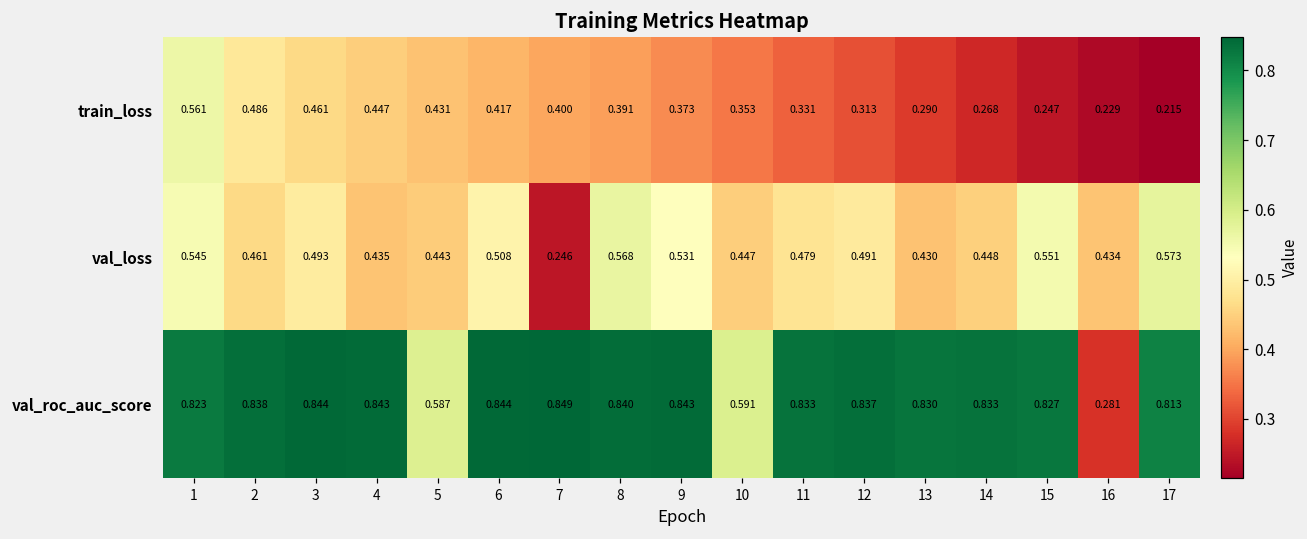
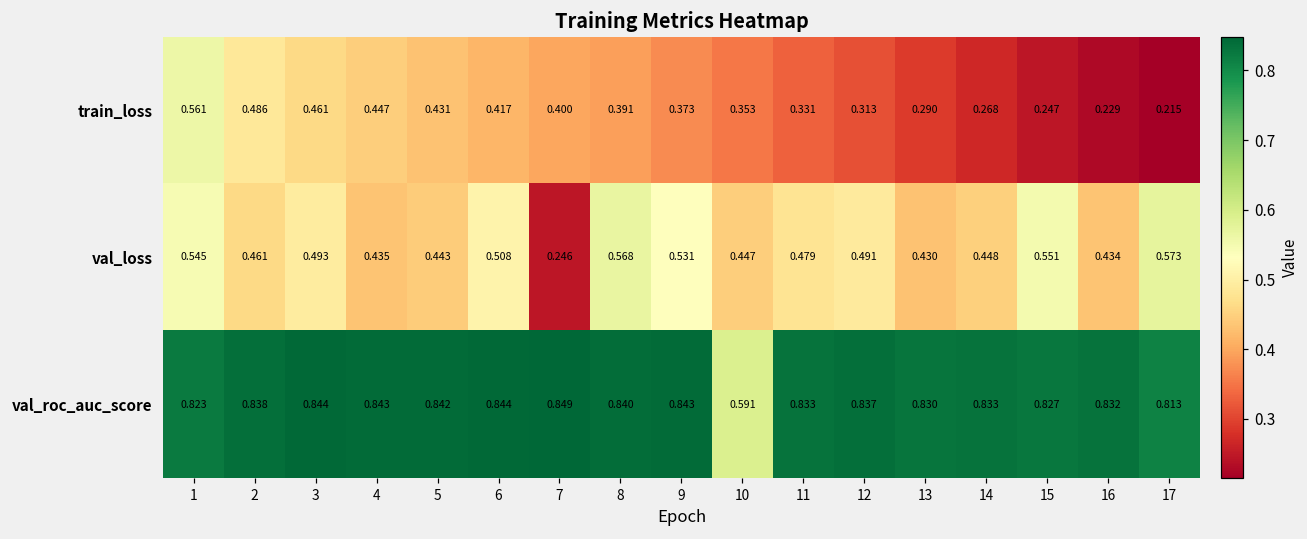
val_roc_auc_score, 5: 0.587 -> 0.842
val_roc_auc_score, 16: 0.281 -> 0.832
